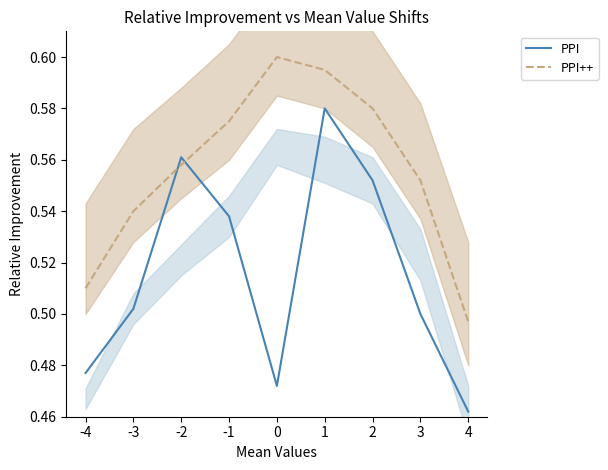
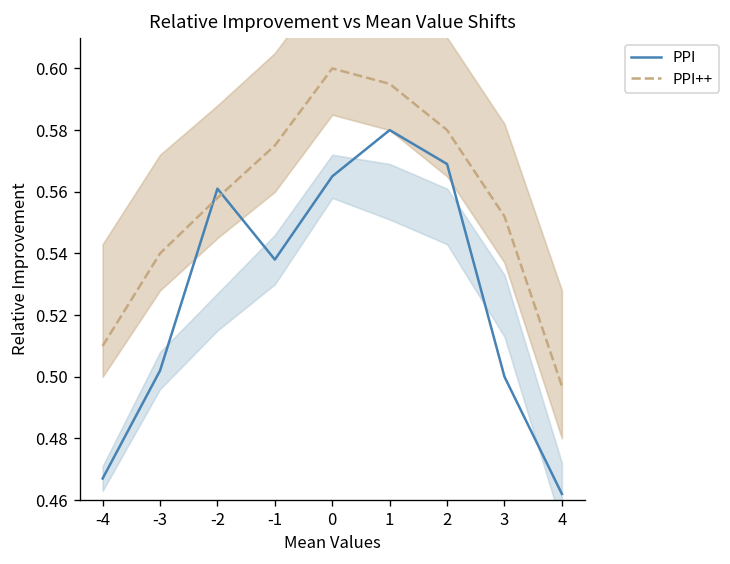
PPI, -4: 0.477 -> 0.467
PPI, 0: 0.472 -> 0.565
PPI, 2: 0.552 -> 0.569
